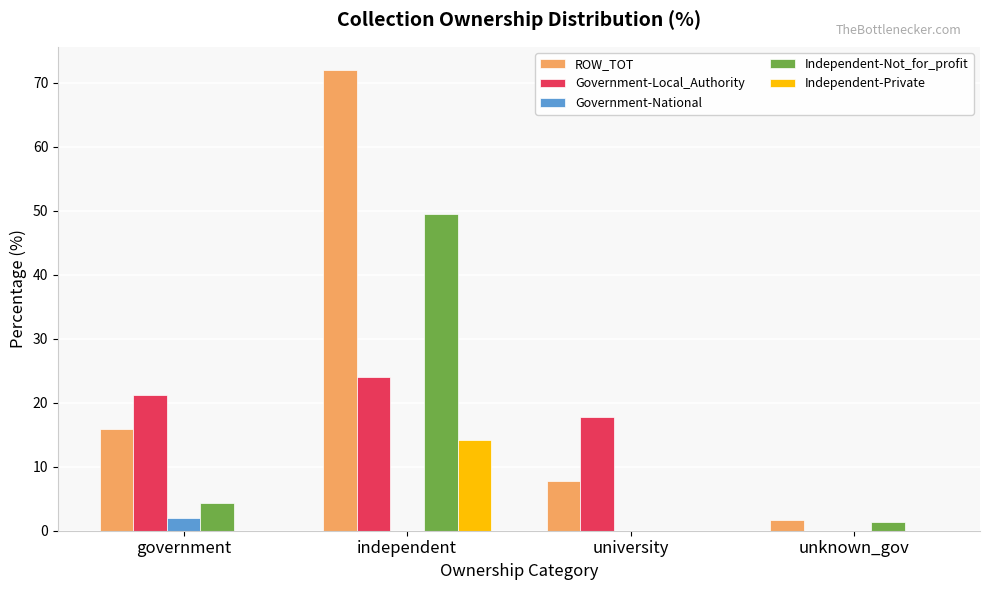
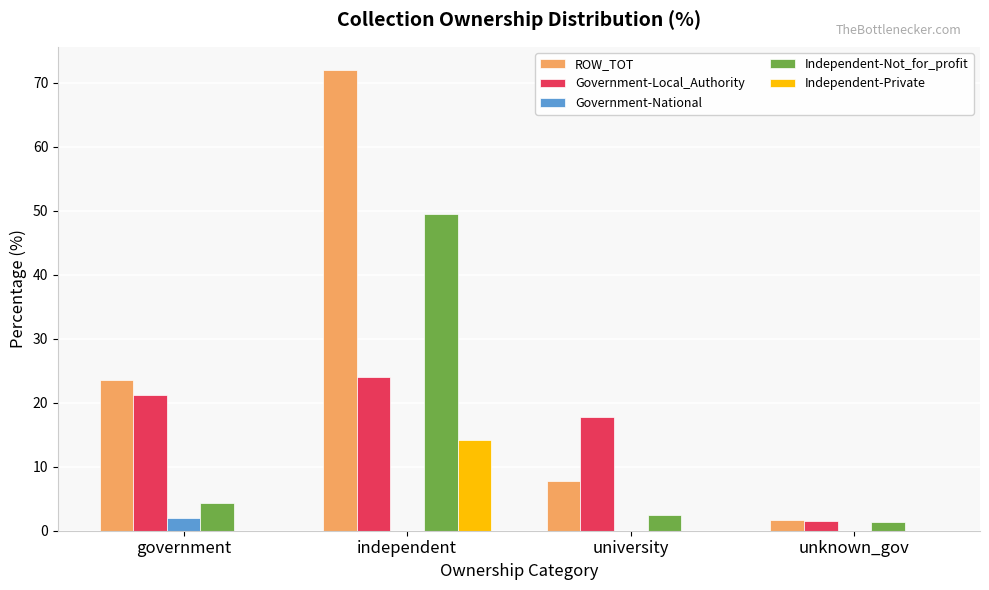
ROW_TOT, government: 16 -> 24
Independent-Not_for_profit, university: 0 -> 3
Government-Local_Authority, unknown_gov: 0 -> 2
